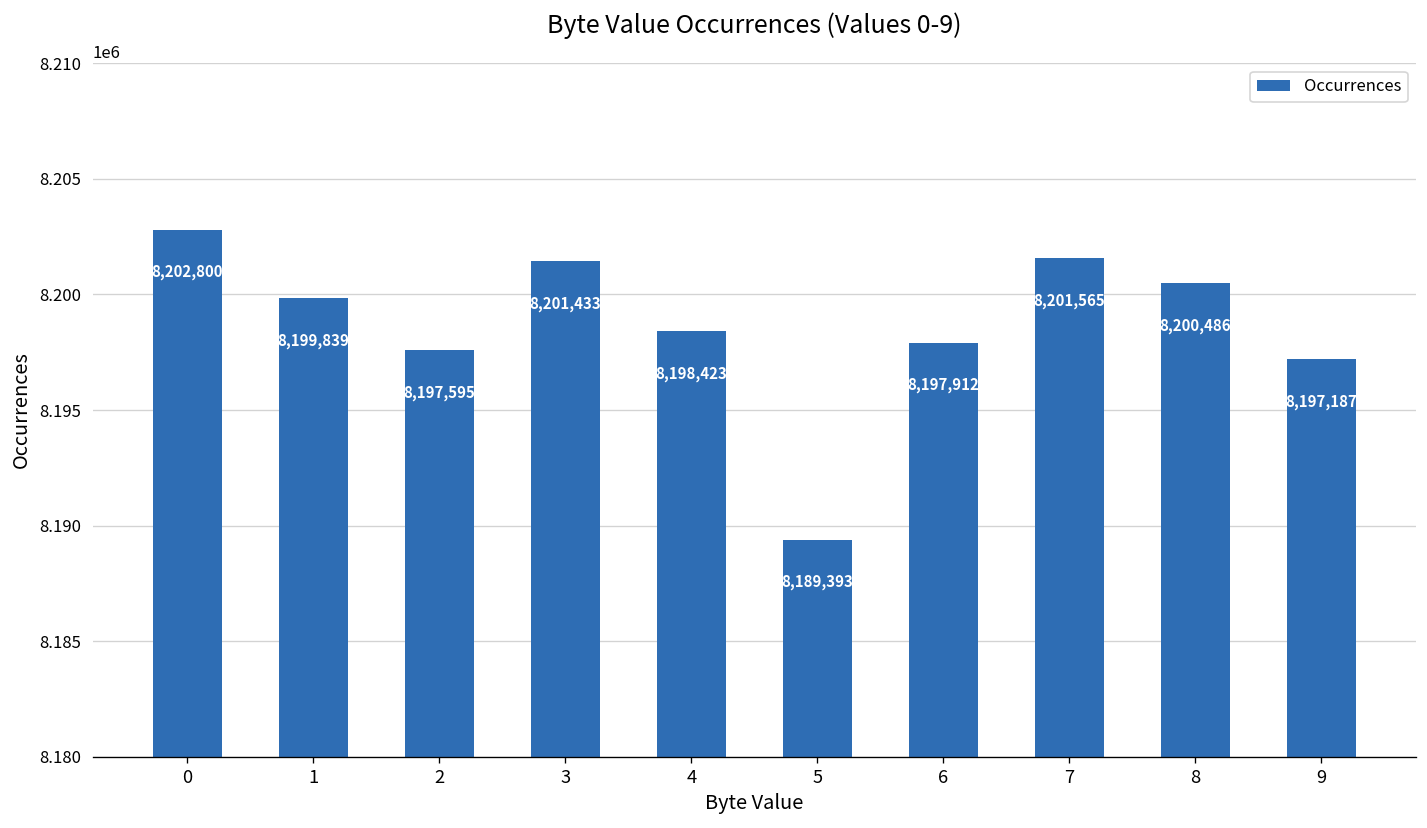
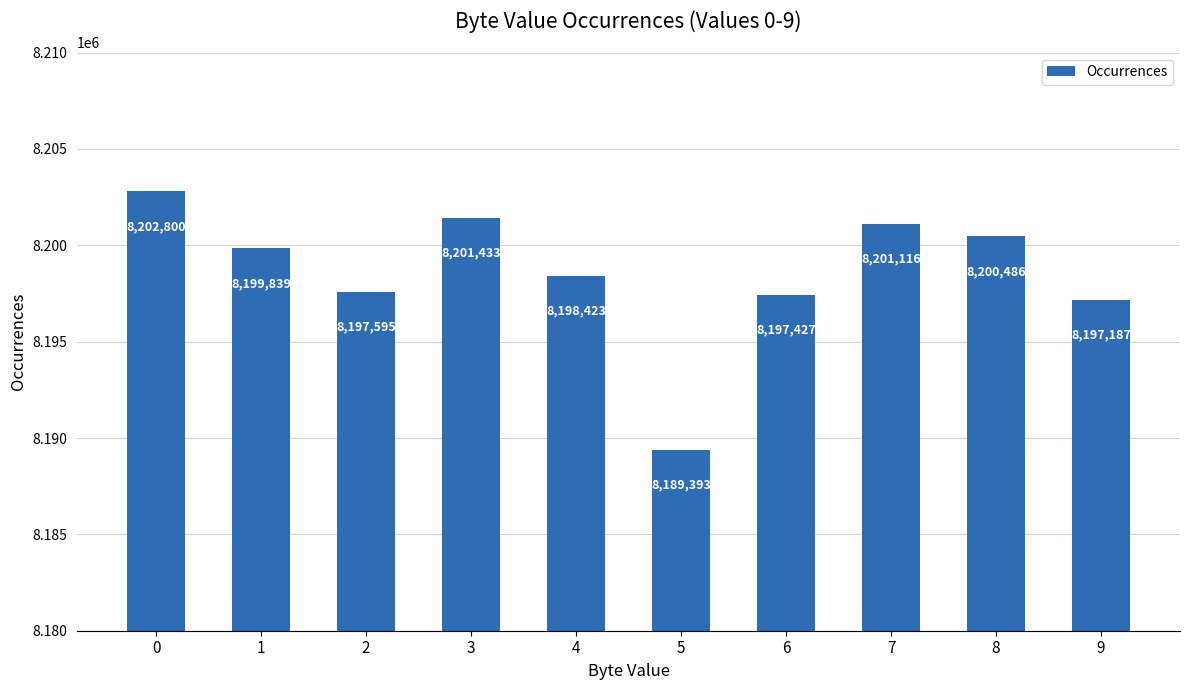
6: 8,197,912 -> 8,197,427
7: 8,201,565 -> 8,201,116
